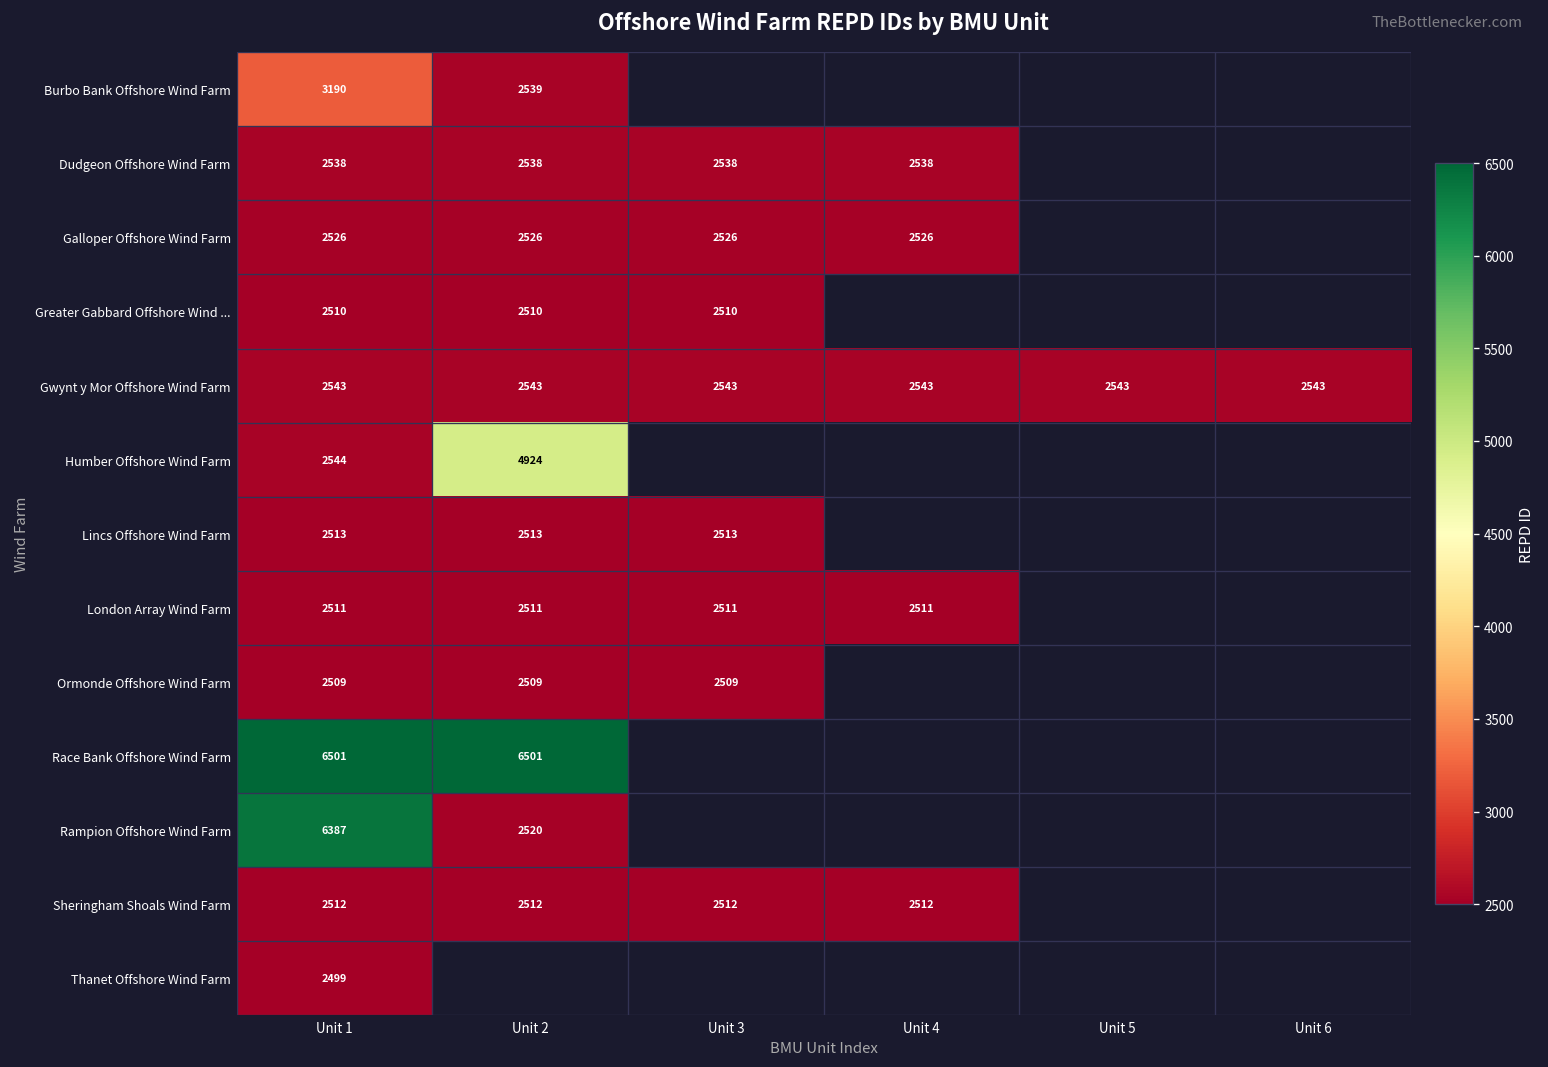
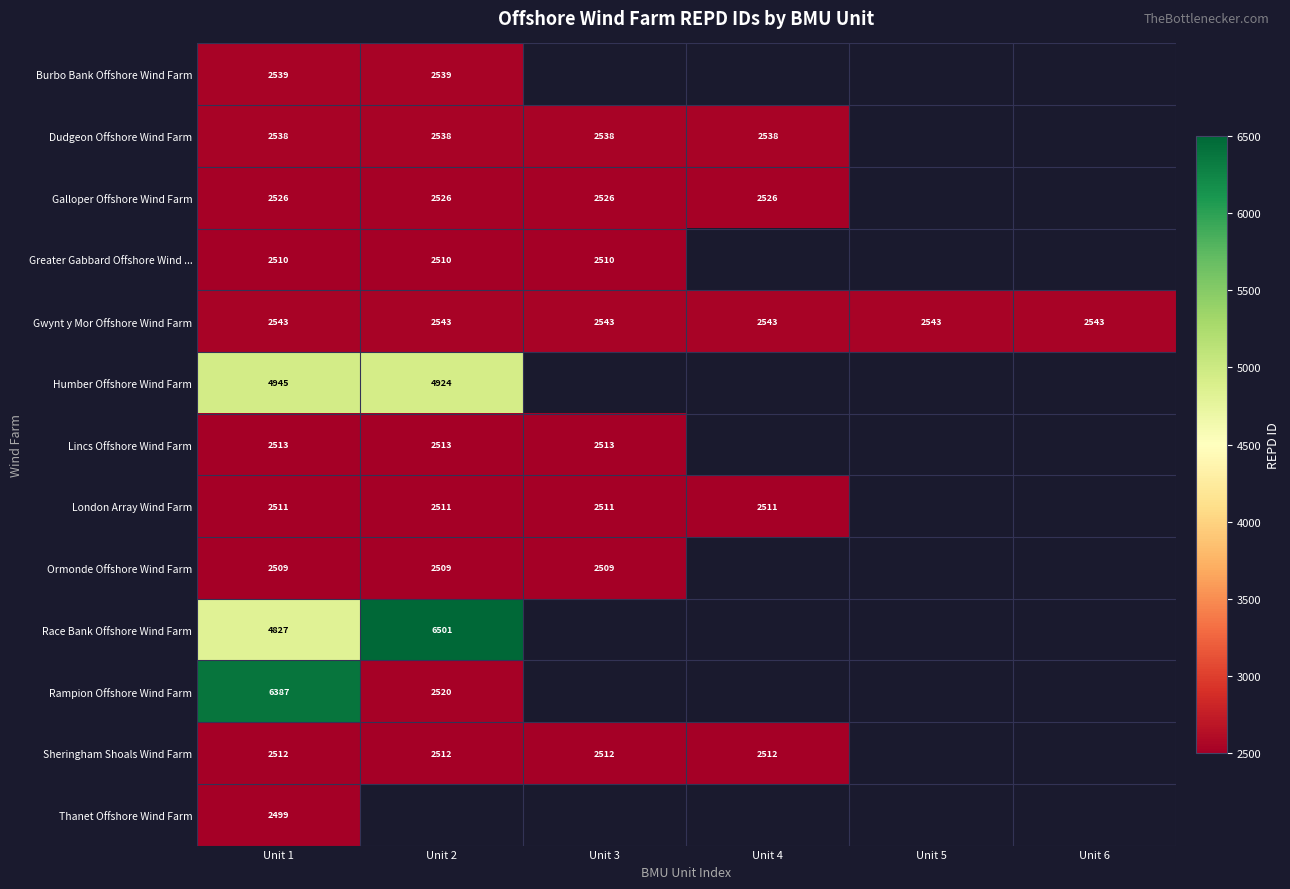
Burbo Bank Offshore Wind Farm, Unit 1: 3190 -> 2539
Humber Offshore Wind Farm, Unit 1: 2544 -> 4945
Race Bank Offshore Wind Farm, Unit 1: 6501 -> 4827
